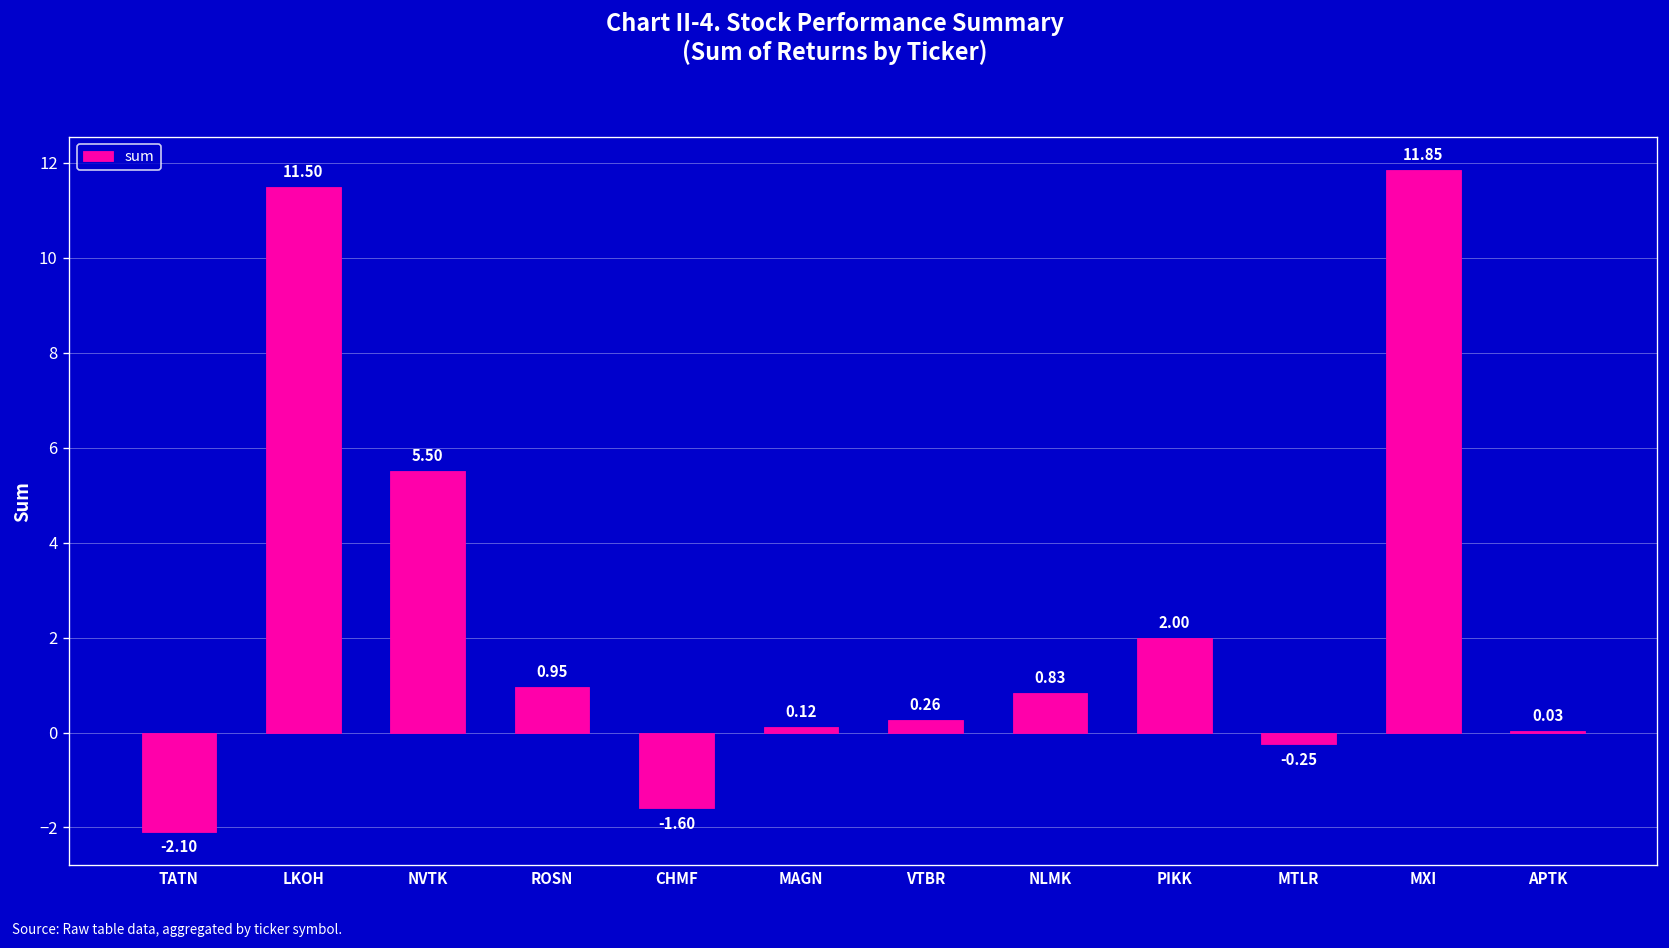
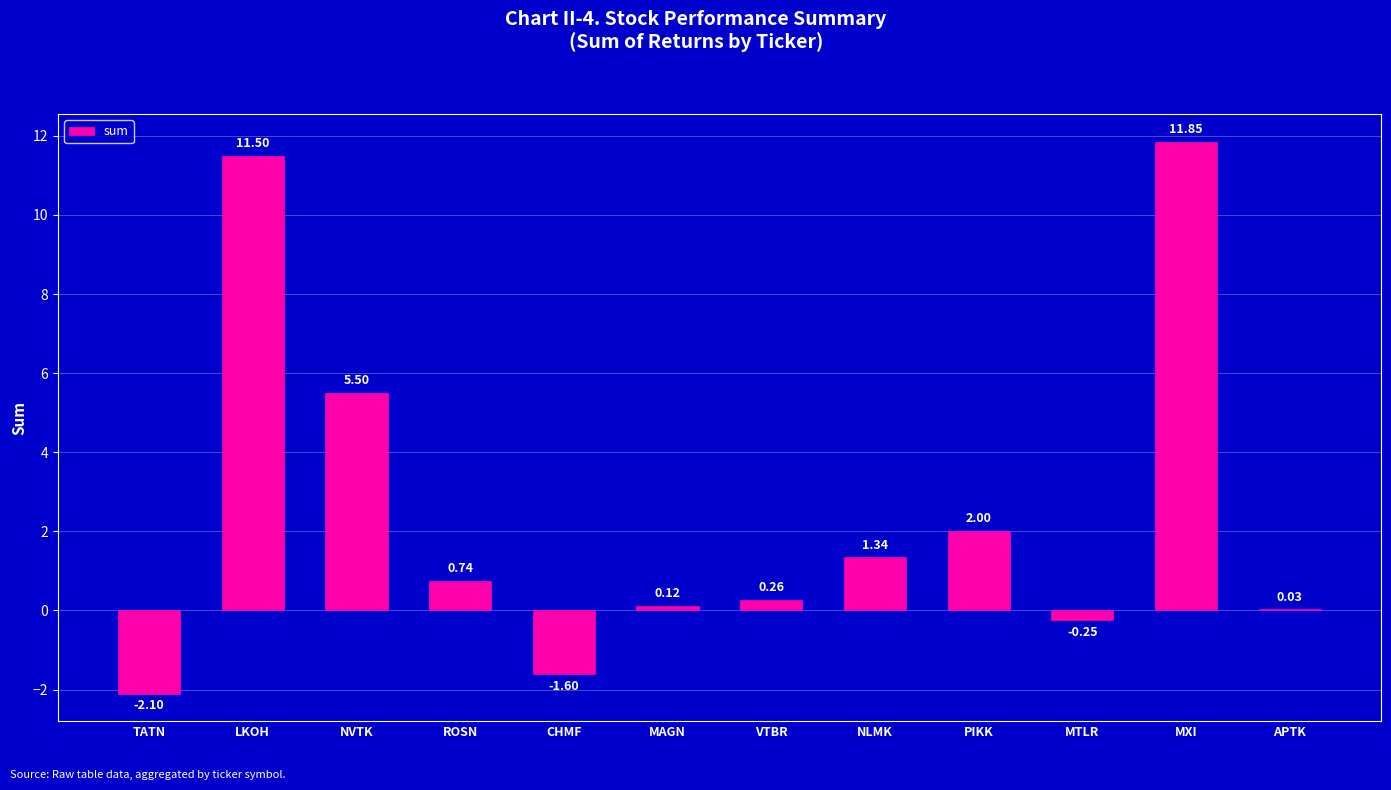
ROSN: 0.95 -> 0.74
NLMK: 0.83 -> 1.34
